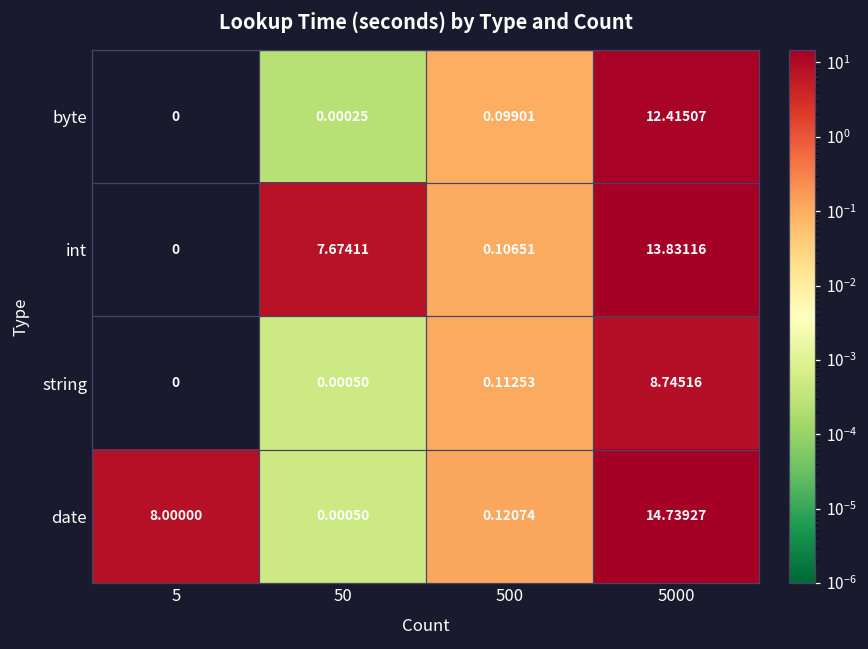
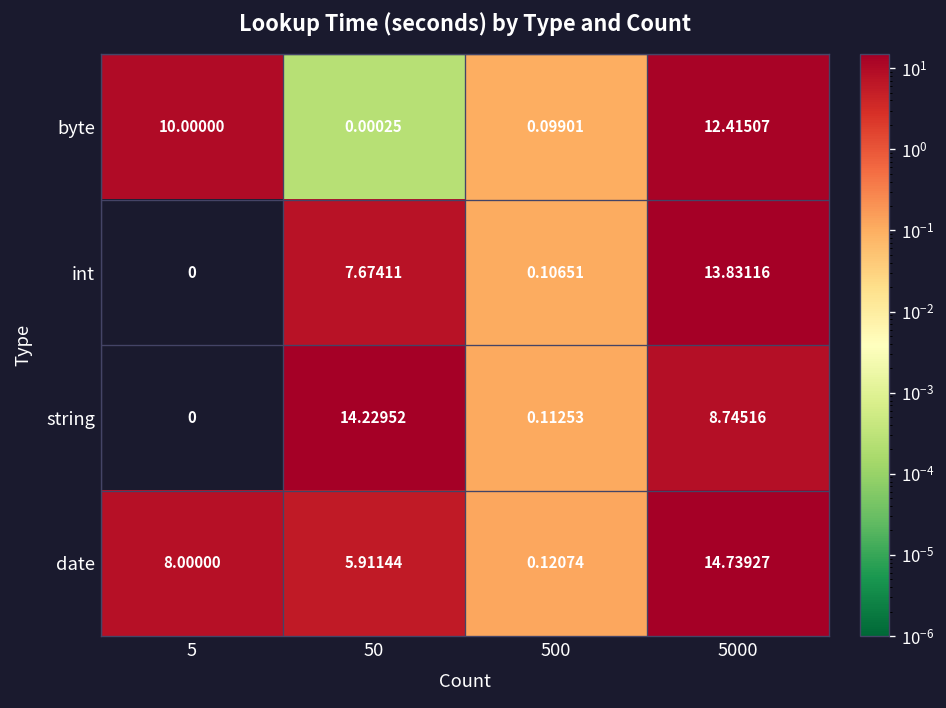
byte, 5: 0 -> 10.00000
string, 50: 0.00050 -> 14.22952
date, 50: 0.00050 -> 5.91144
